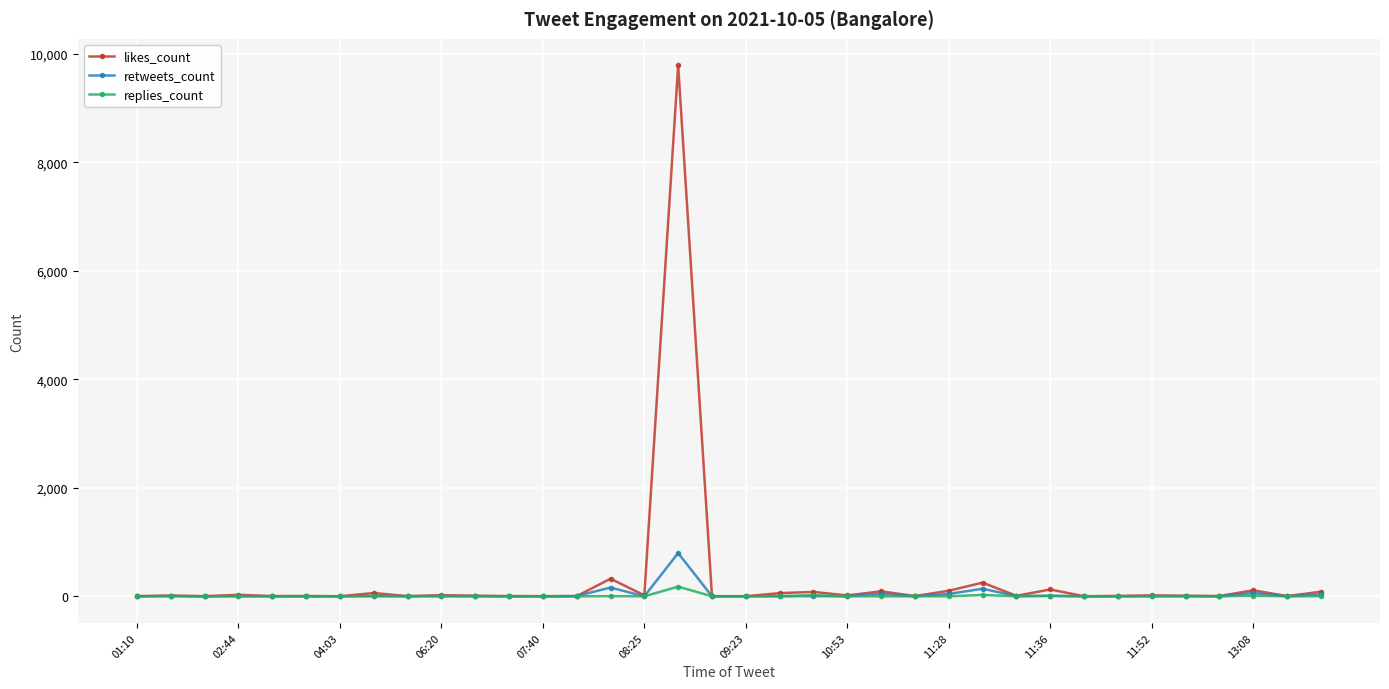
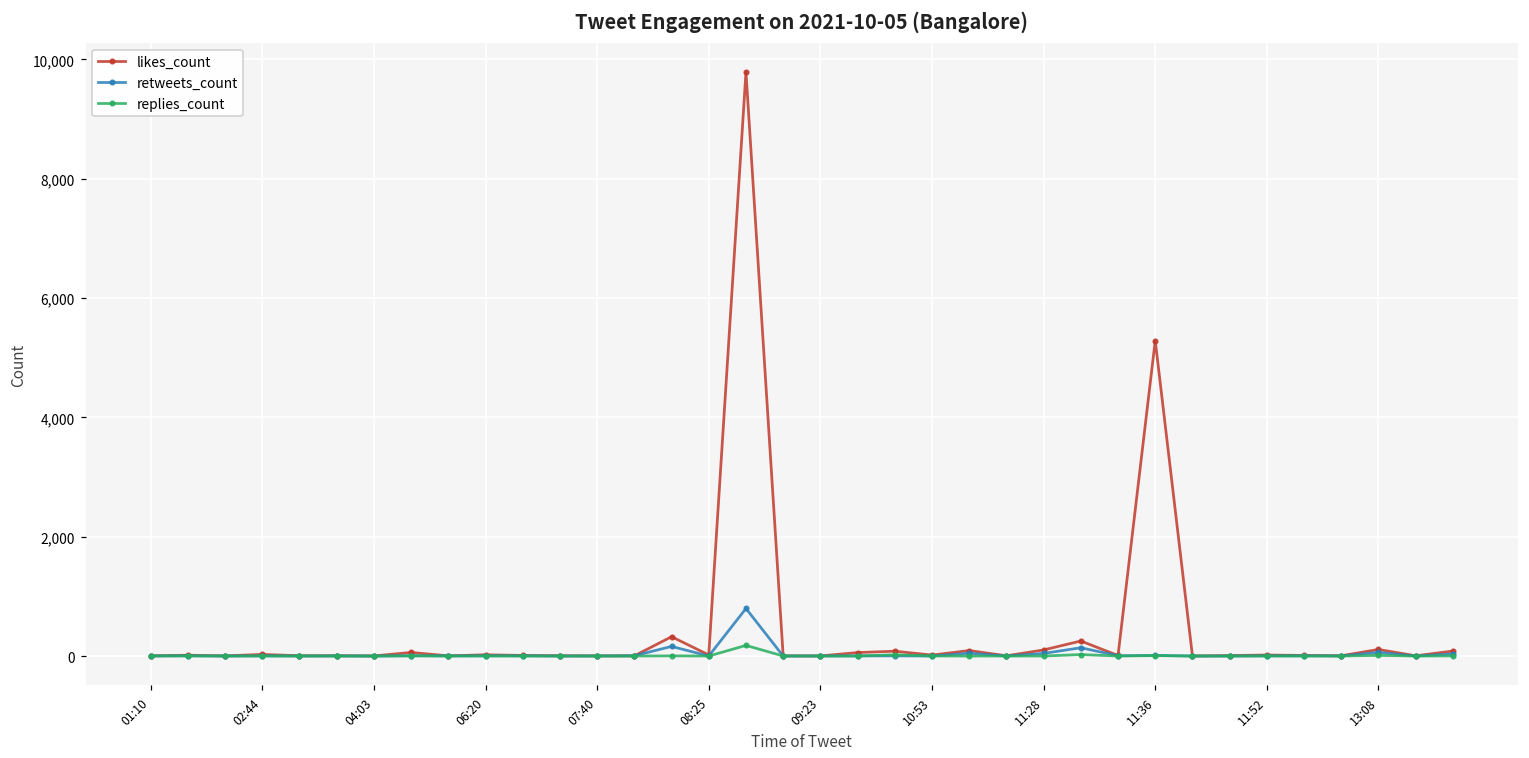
likes_count, 11:36: 100 -> 5,300
